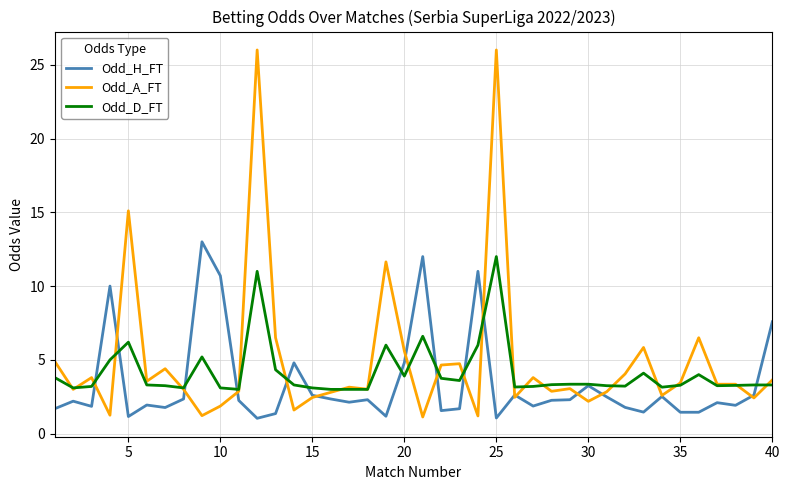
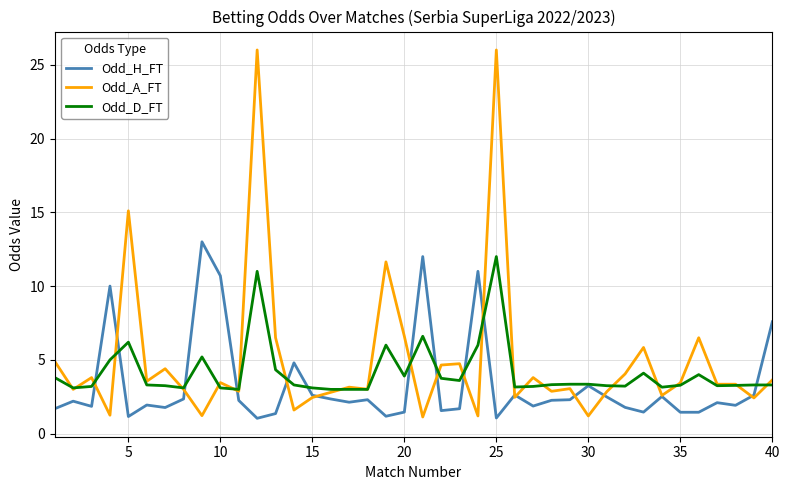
Odd_A_FT, 10: 1.9 -> 3.5
Odd_H_FT, 20: 4.8 -> 1.5
Odd_A_FT, 20: 5.6 -> 6.6
Odd_A_FT, 30: 2.2 -> 1.2
